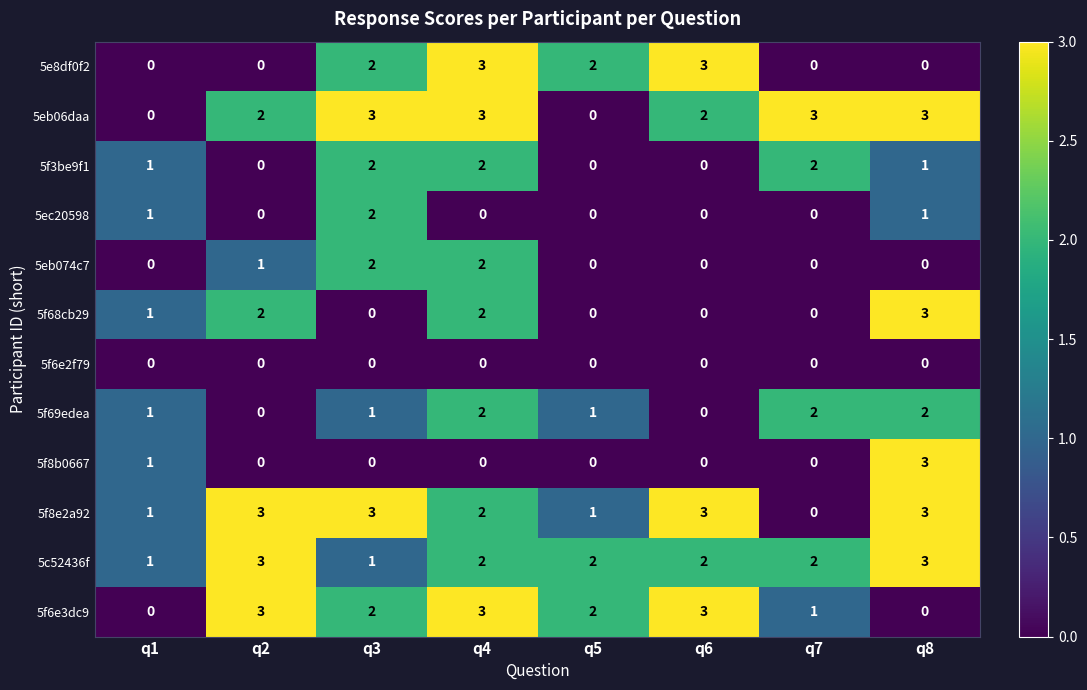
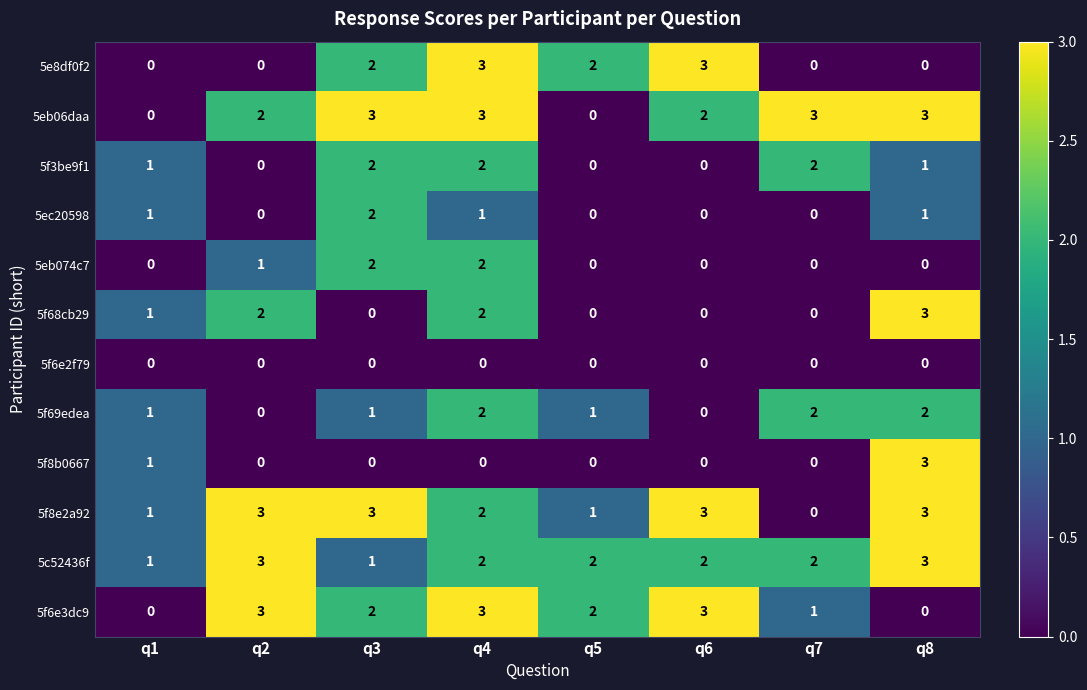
5ec20598, q4: 0 -> 1
